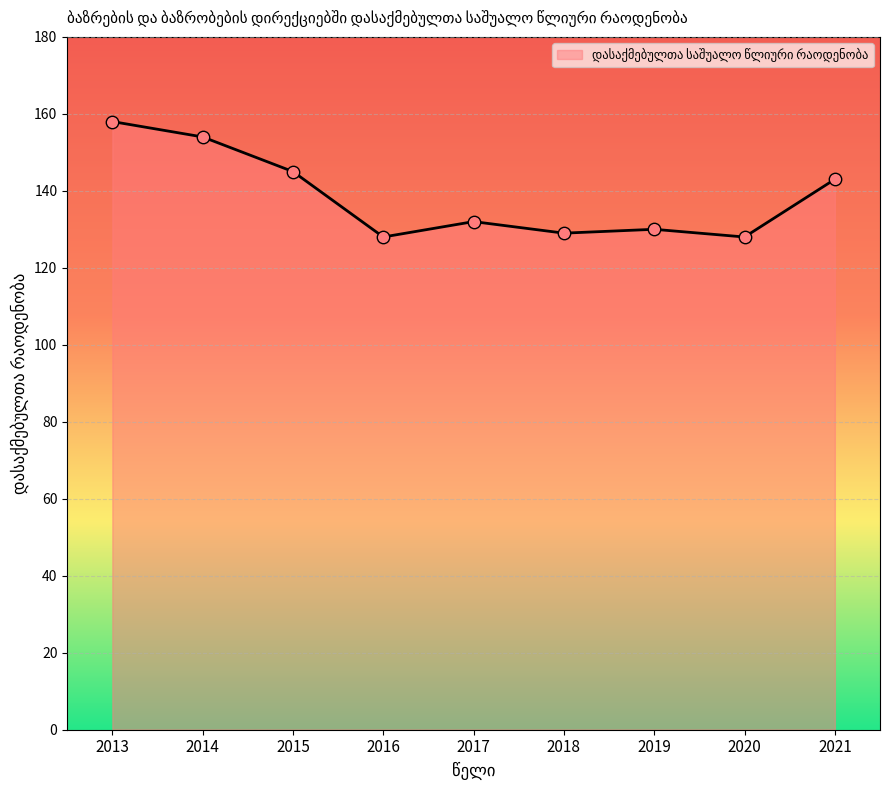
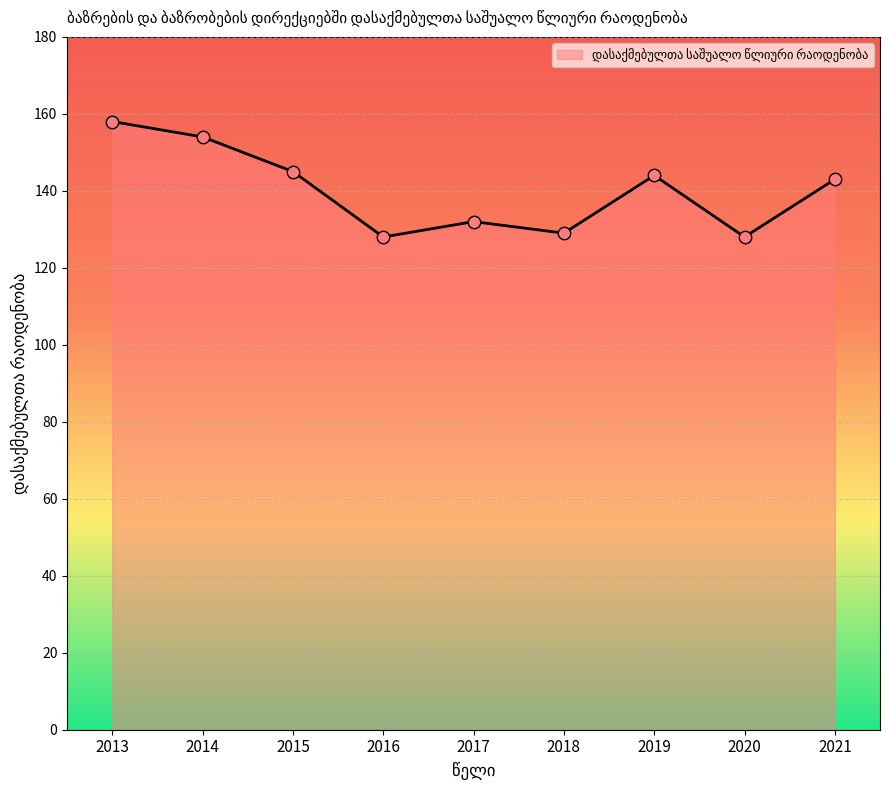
2019: 130 -> 144
